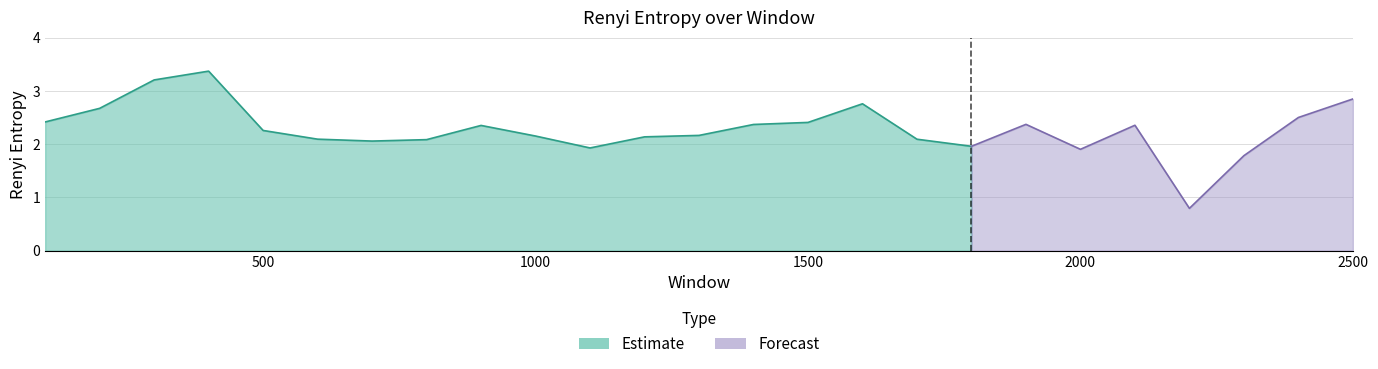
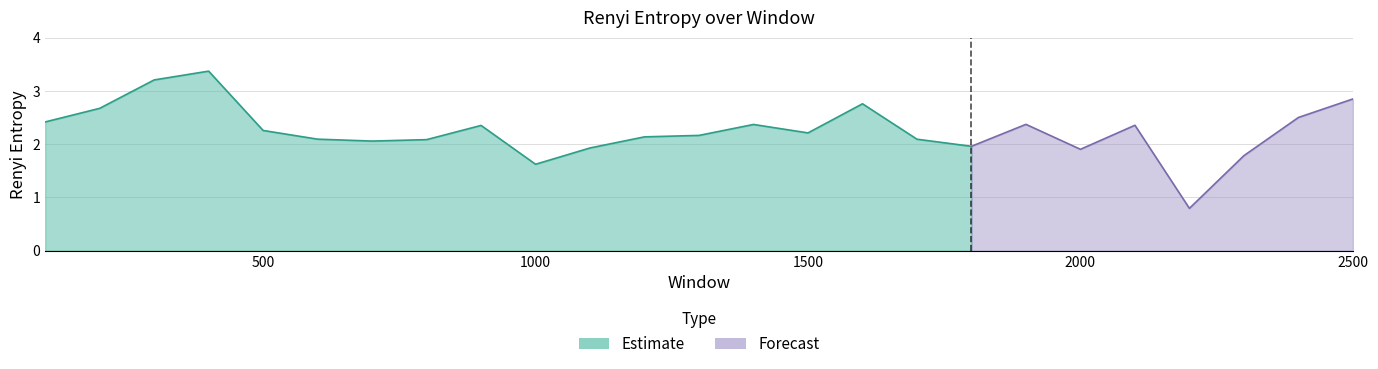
Estimate, 1000: 2.2 -> 1.6
Estimate, 1500: 2.4 -> 2.2
